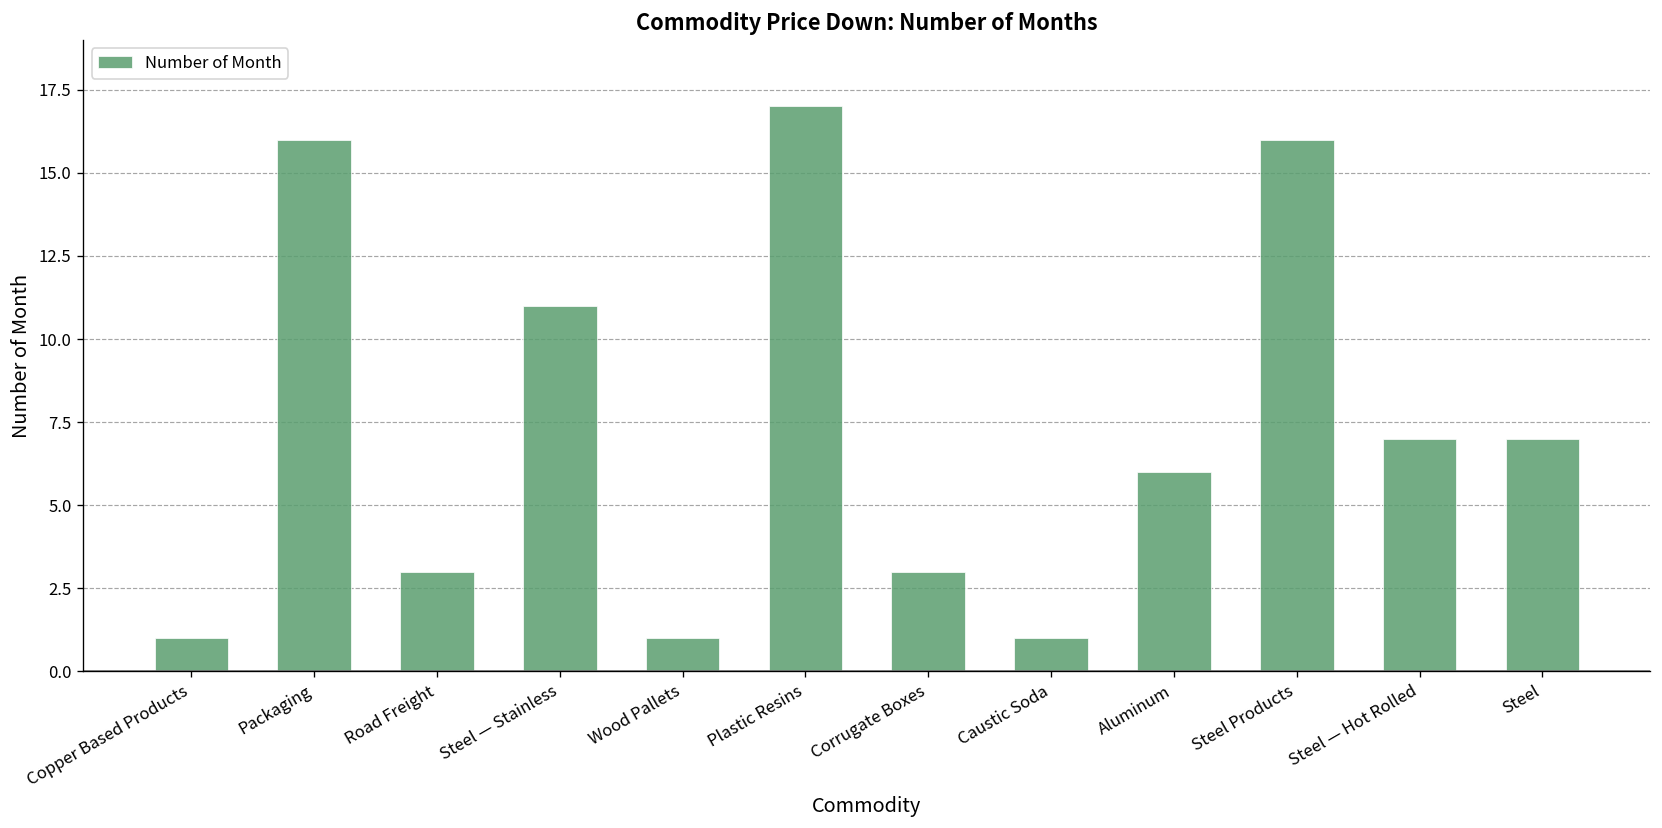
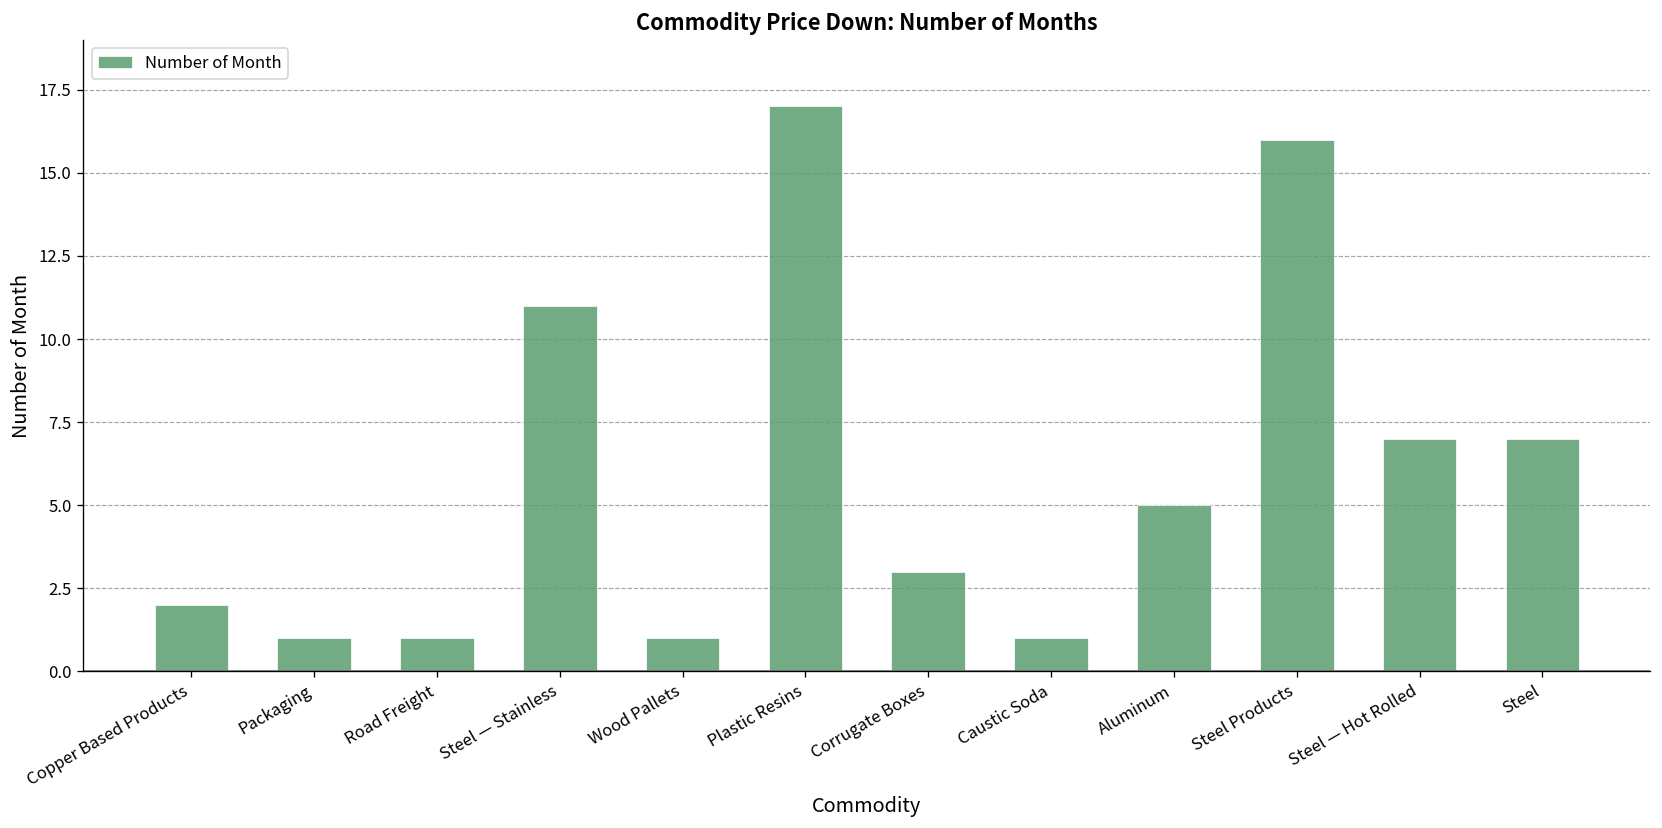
Copper Based Products: 1 -> 2
Packaging: 16 -> 1
Road Freight: 3 -> 1
Aluminum: 6 -> 5
